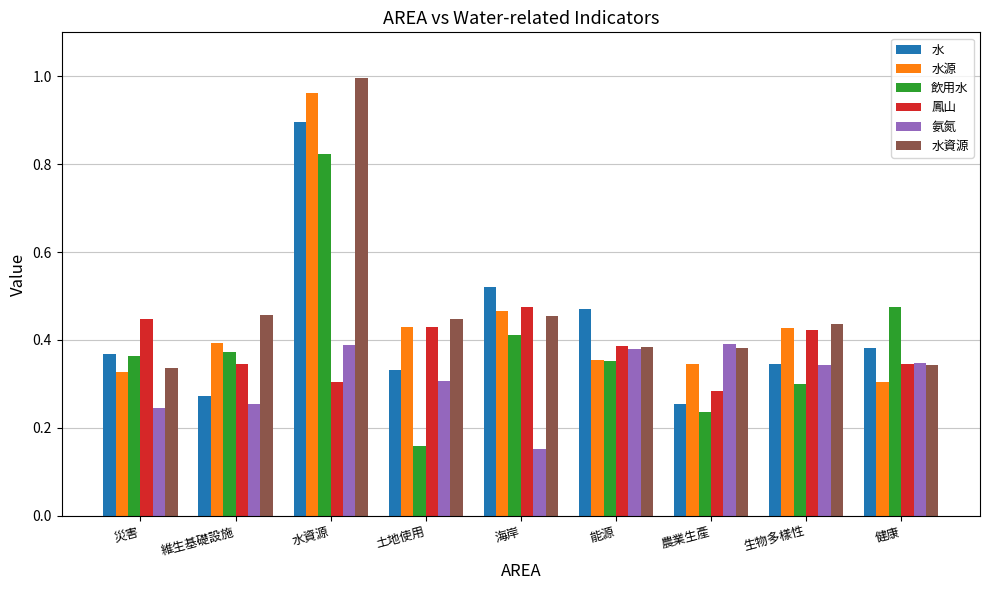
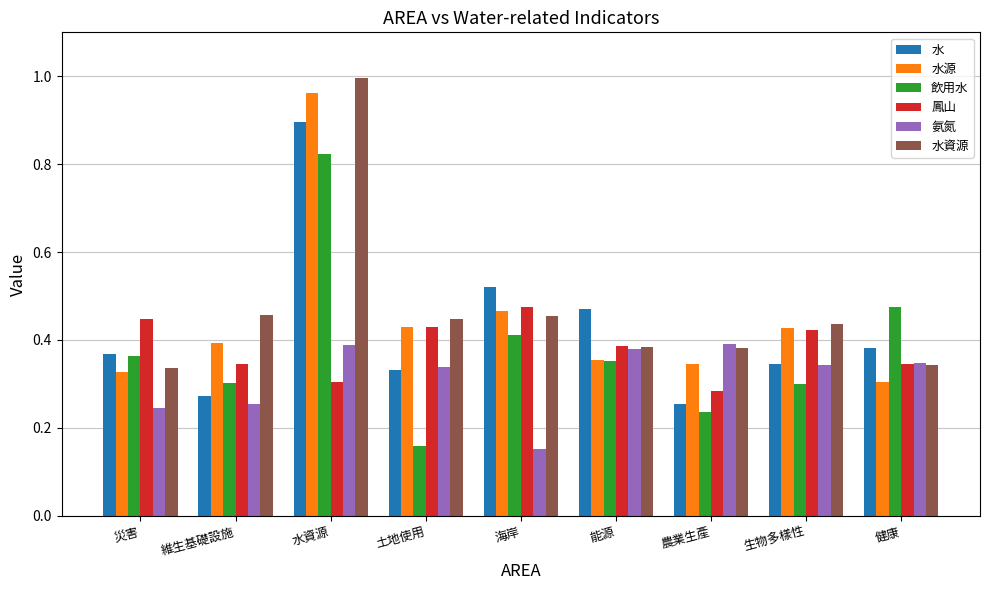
飲用水, 維生基礎設施: 0.37 -> 0.30
氨氮, 土地使用: 0.31 -> 0.34
